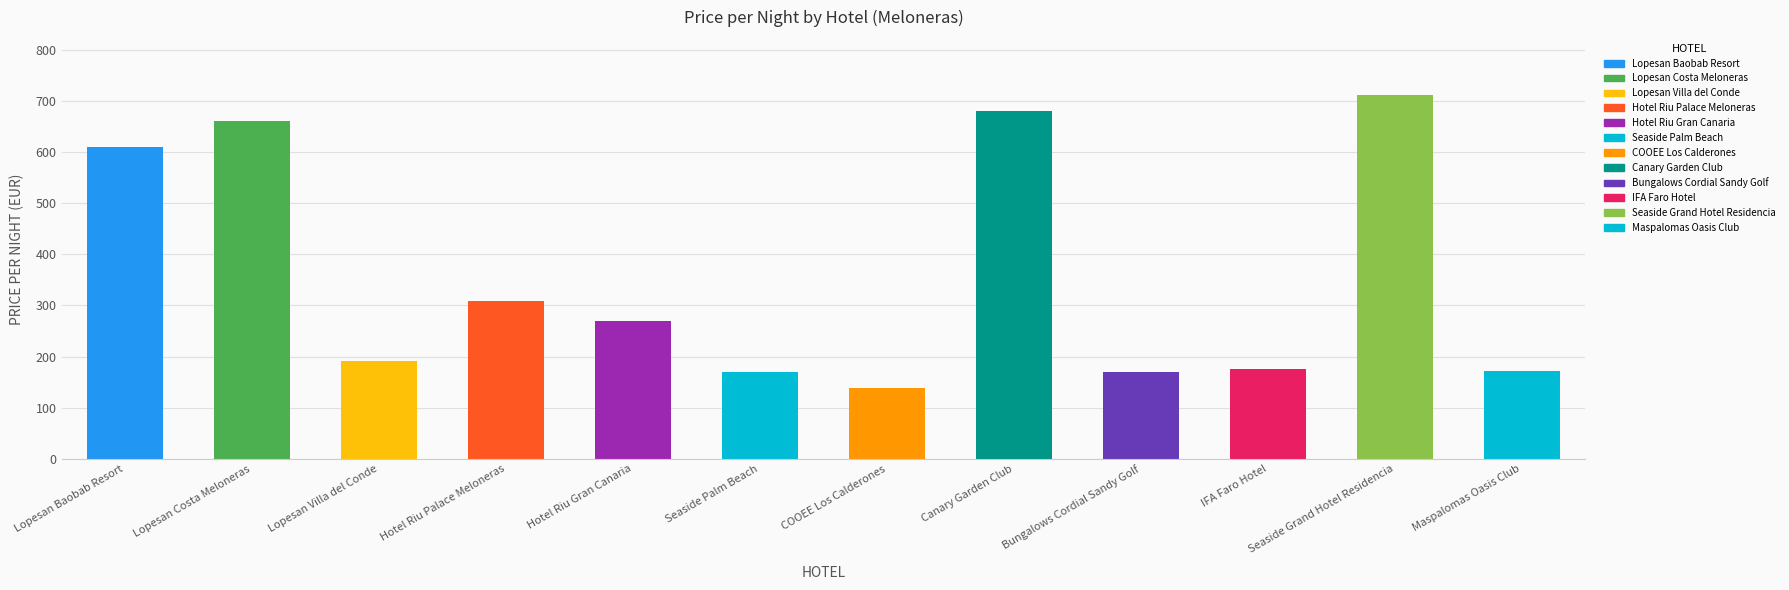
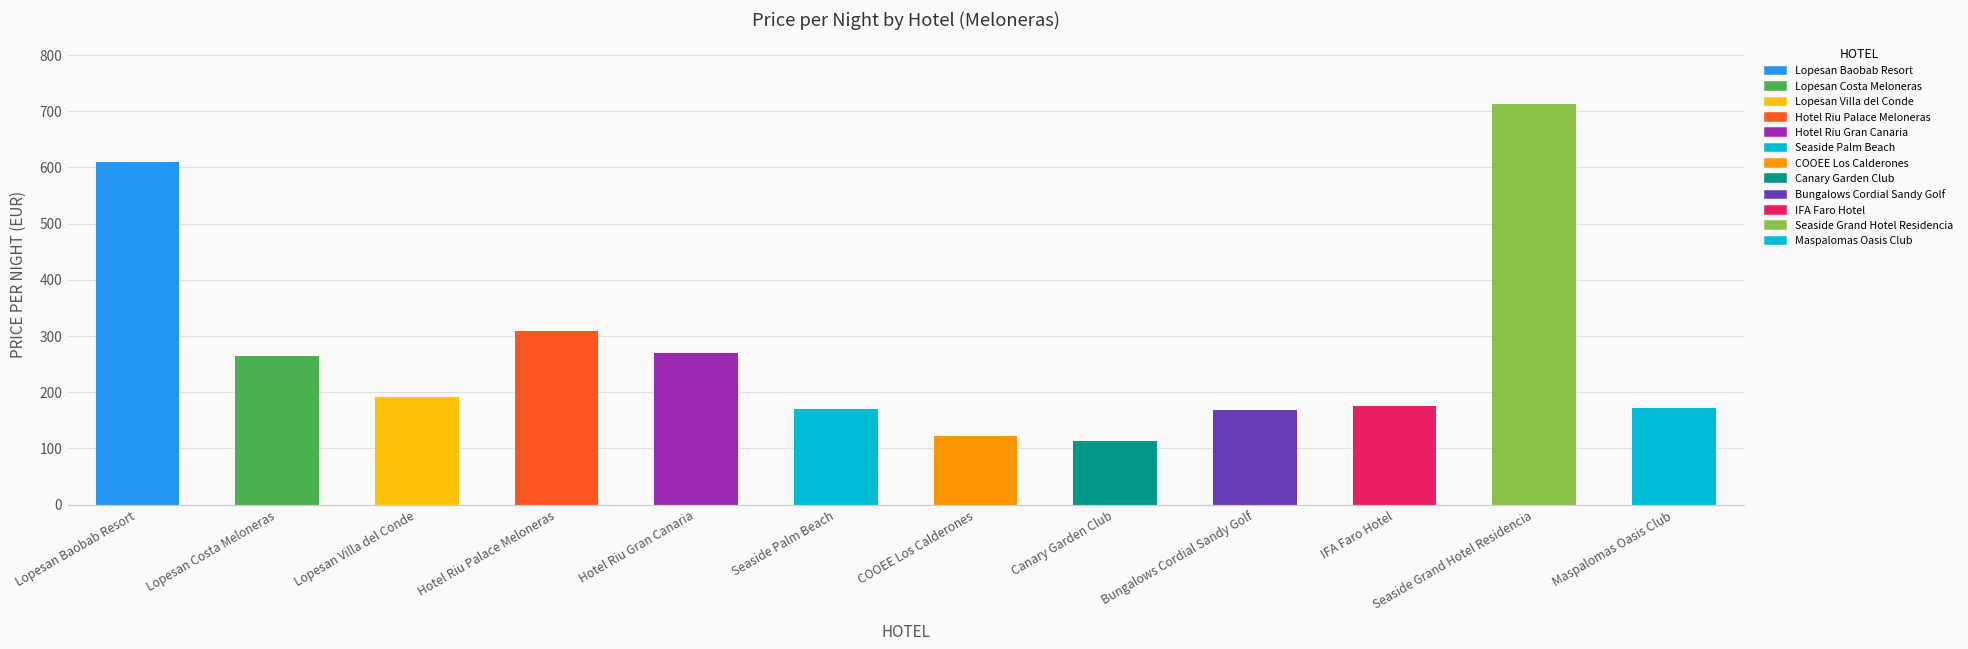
Lopesan Costa Meloneras: 660 -> 270
COOEE Los Calderones: 140 -> 120
Canary Garden Club: 680 -> 110
